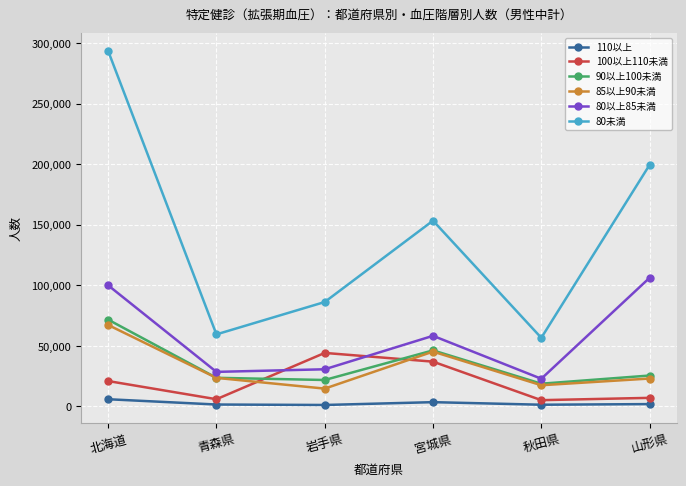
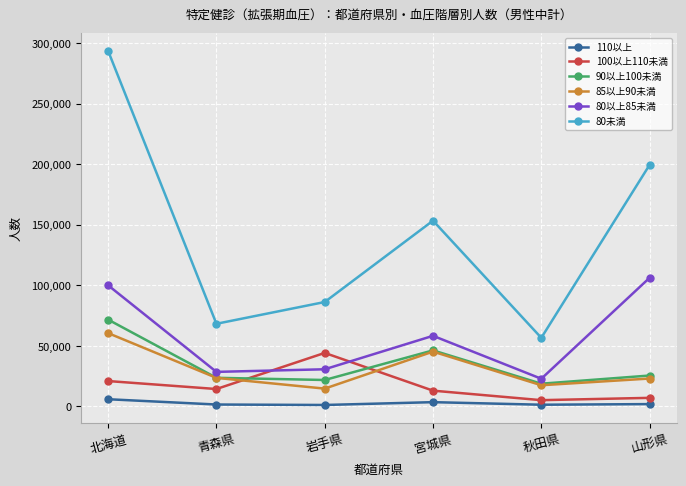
85以上90未満, 北海道: 67,000 -> 61,000
100以上110未満, 青森県: 6,000 -> 14,000
80未満, 青森県: 60,000 -> 68,000
100以上110未満, 宮城県: 37,000 -> 13,000
